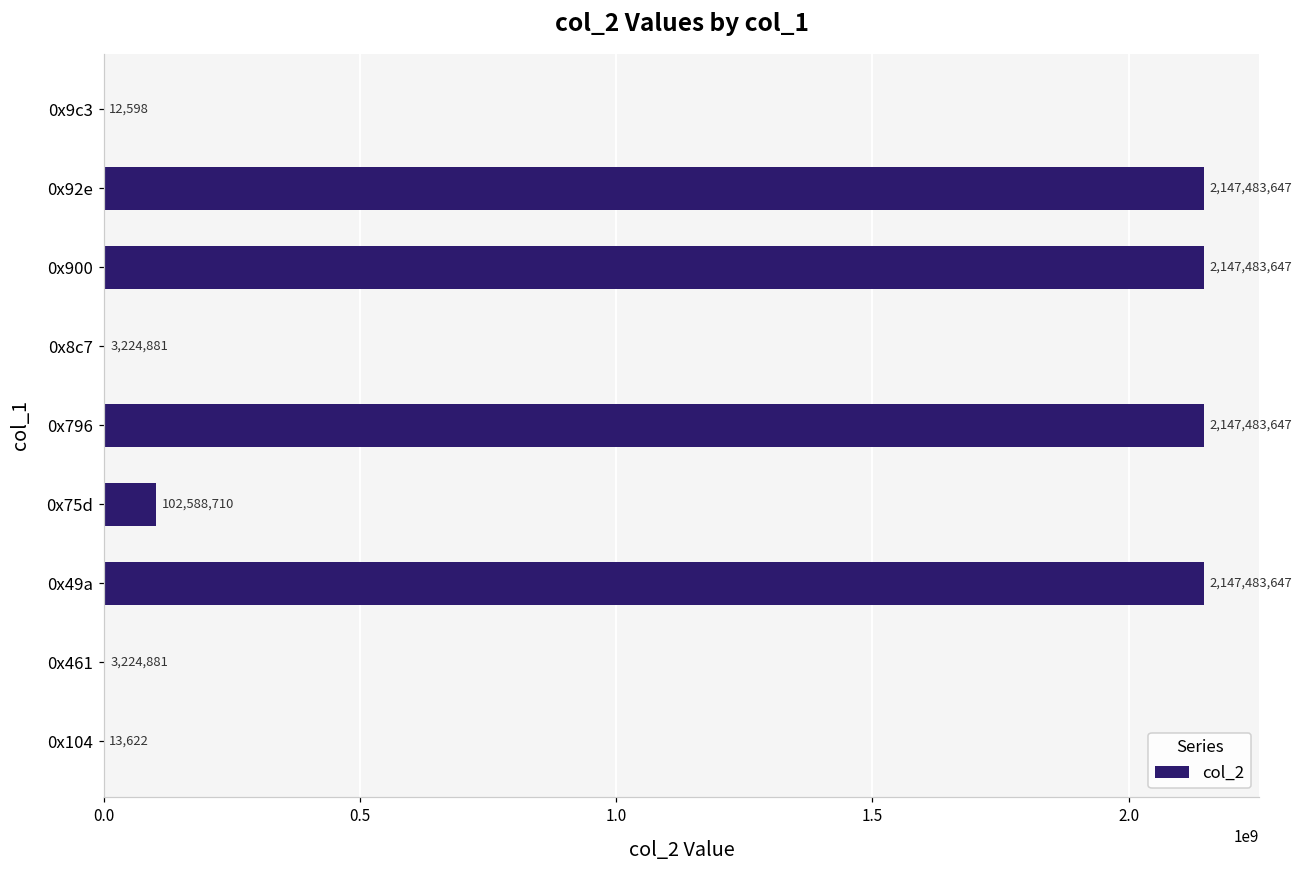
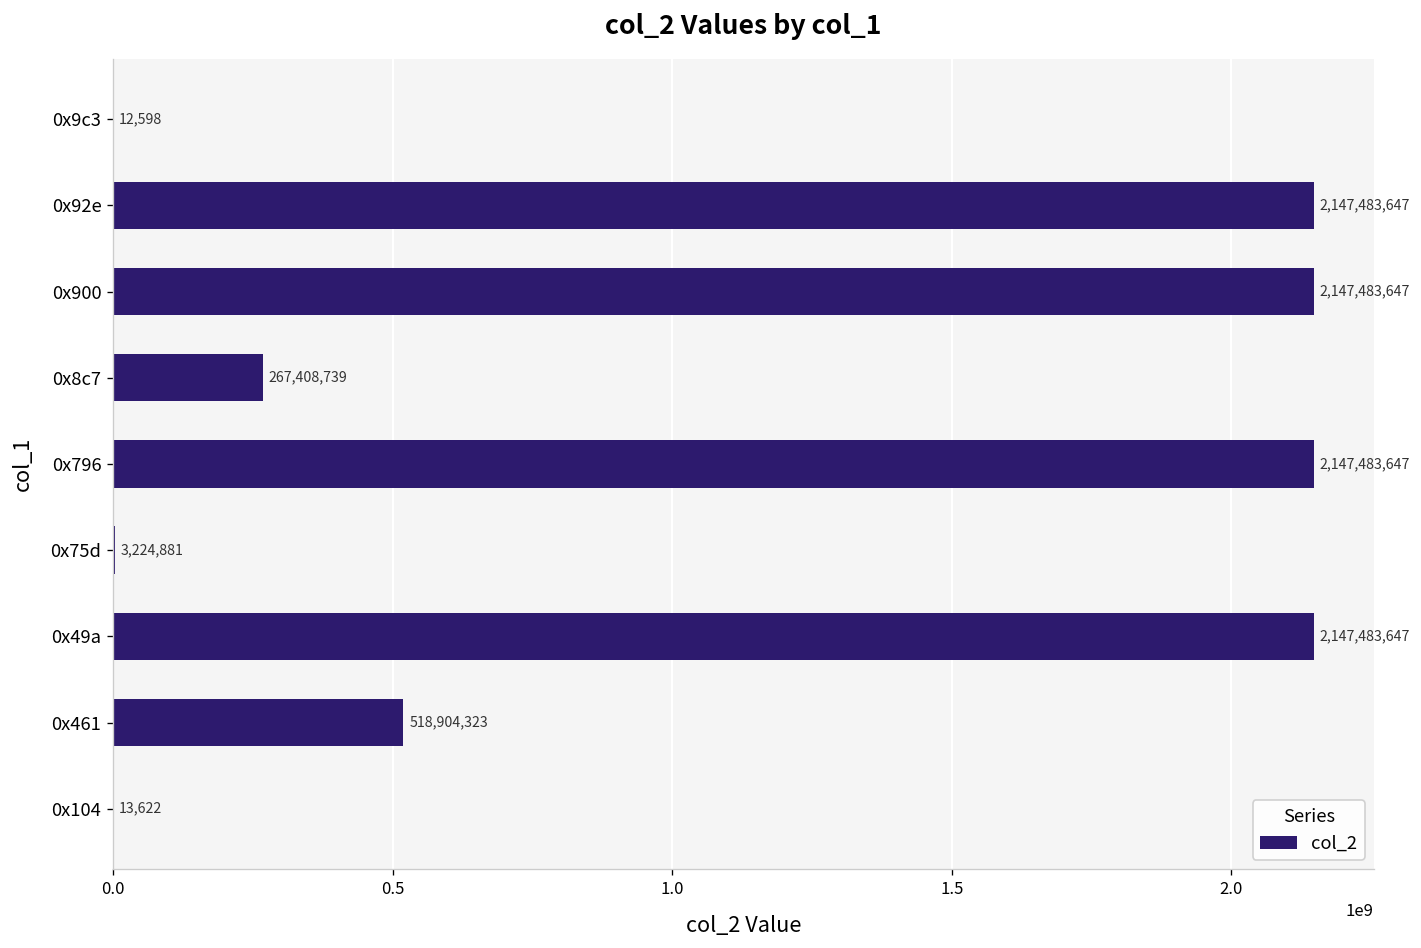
0x8c7: 3,224,881 -> 267,408,739
0x75d: 102,588,710 -> 3,224,881
0x461: 3,224,881 -> 518,904,323
